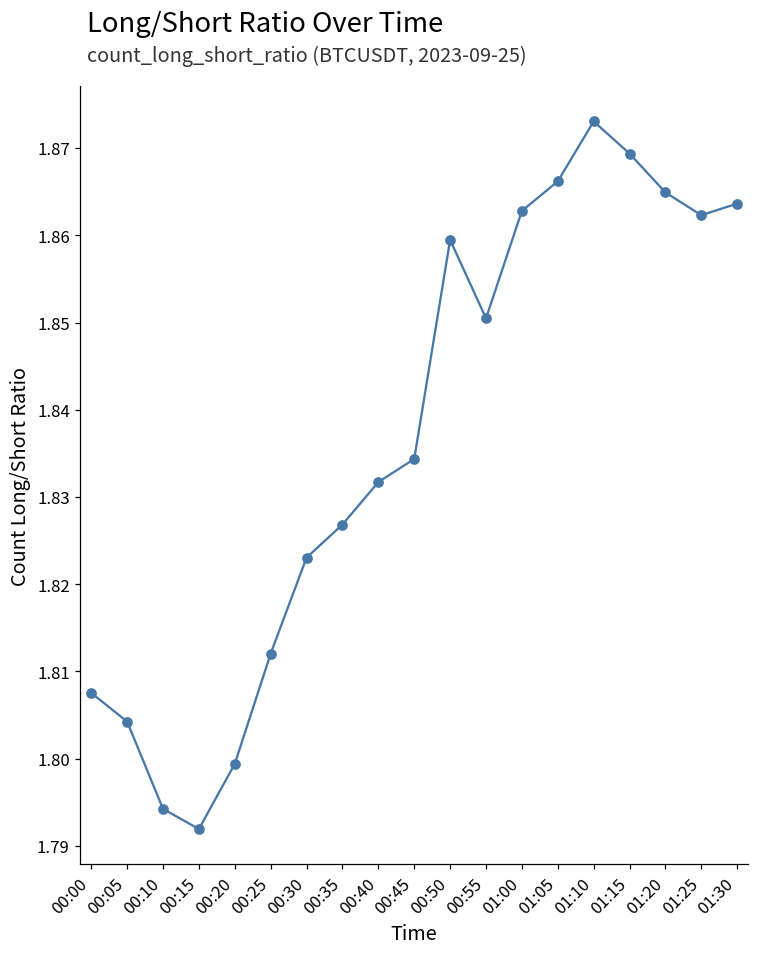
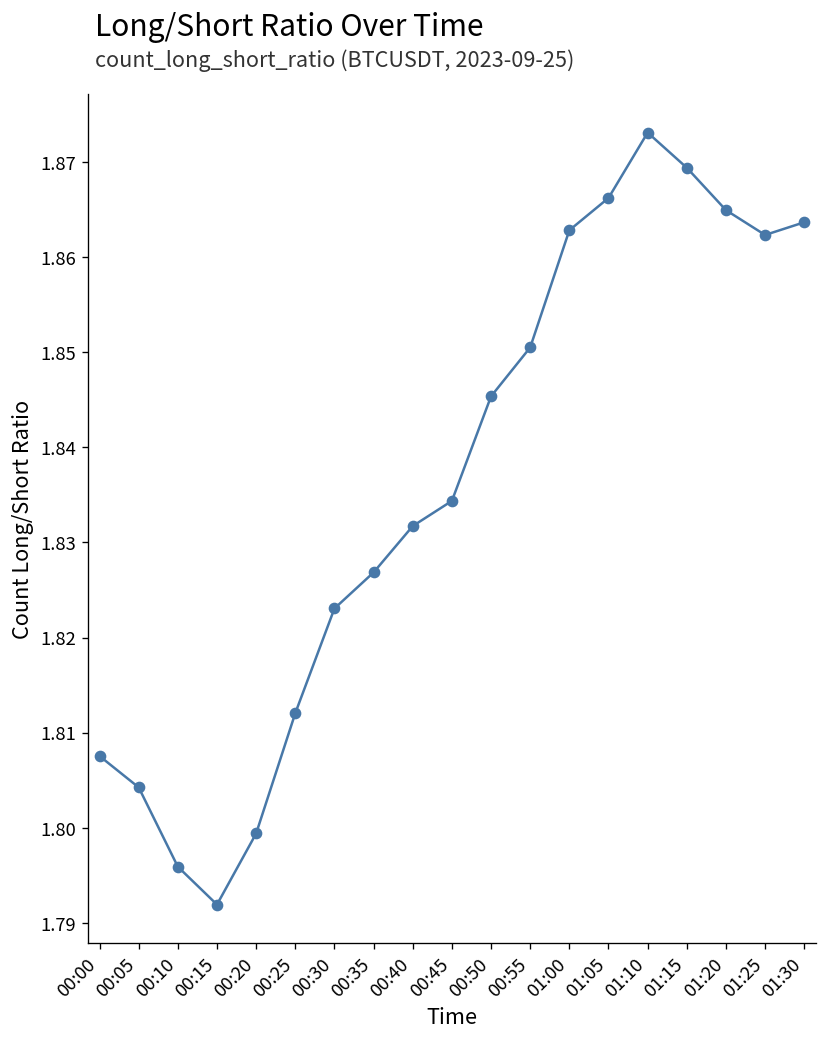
00:10: 1.794 -> 1.796
00:50: 1.859 -> 1.845
